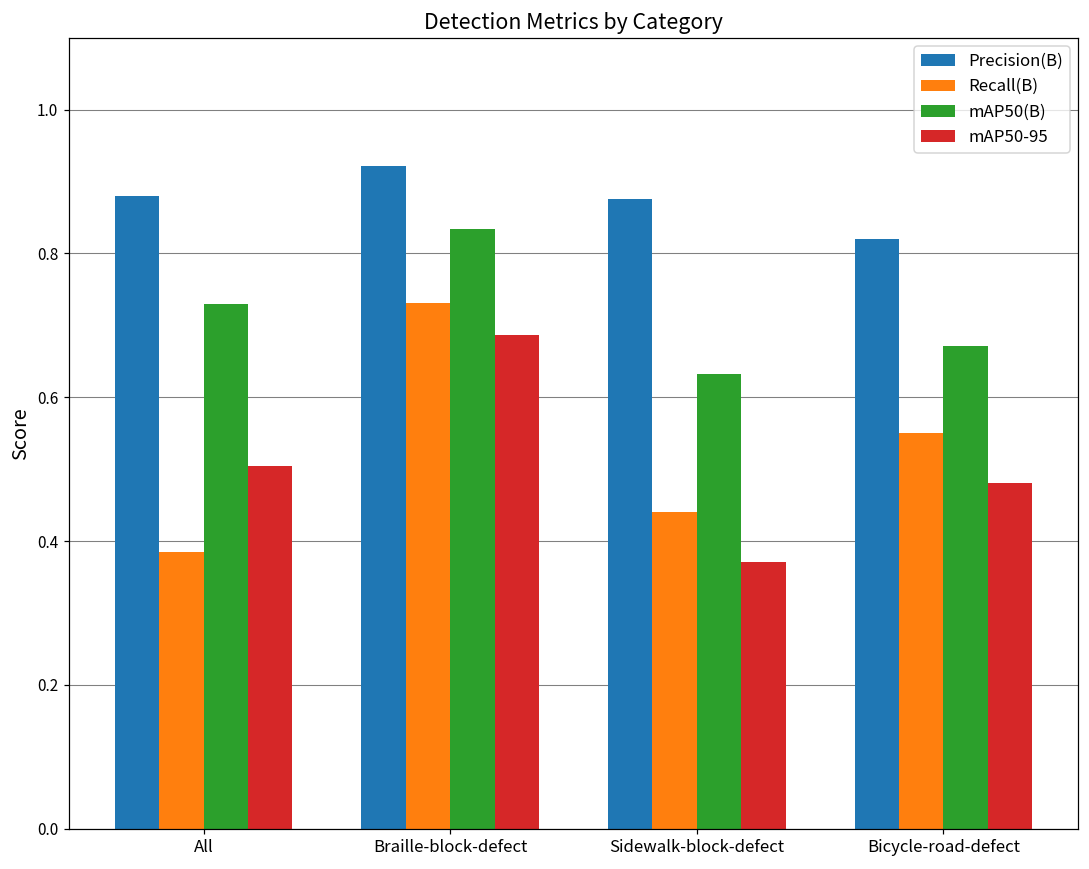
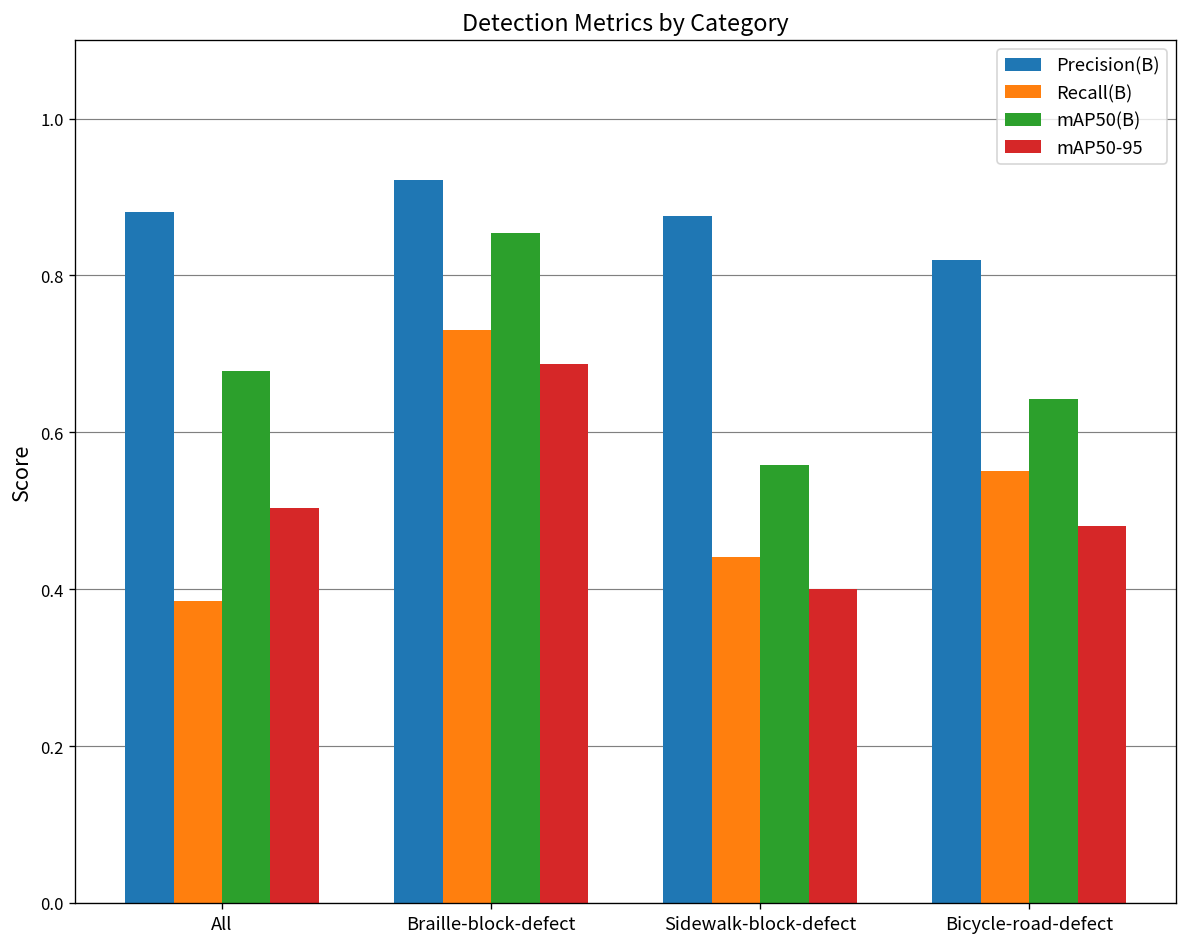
mAP50(B), All: 0.73 -> 0.68
mAP50(B), Braille-block-defect: 0.83 -> 0.85
mAP50(B), Sidewalk-block-defect: 0.63 -> 0.56
mAP50-95, Sidewalk-block-defect: 0.37 -> 0.40
mAP50(B), Bicycle-road-defect: 0.67 -> 0.64
